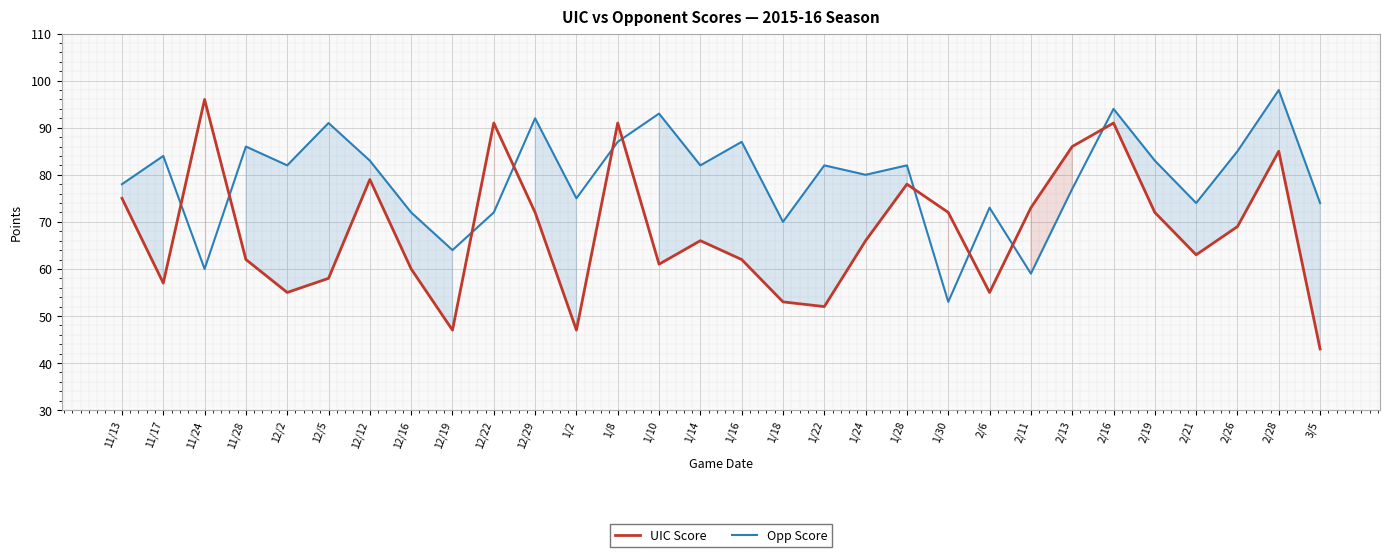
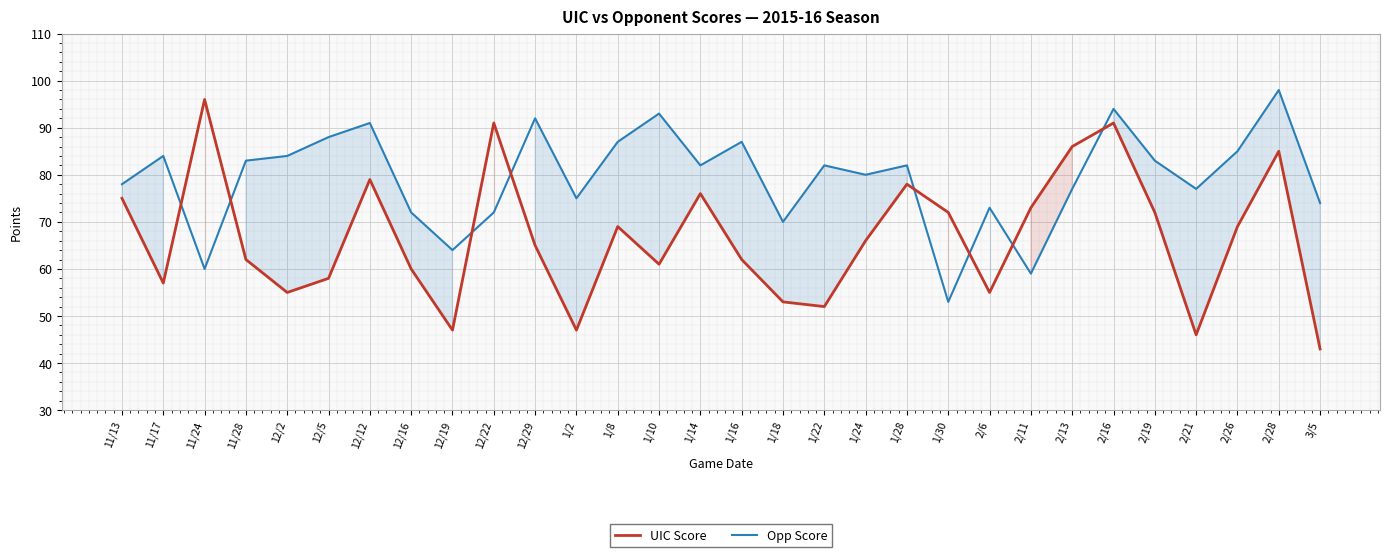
Opp Score, 11/28: 86 -> 83
Opp Score, 12/2: 82 -> 84
Opp Score, 12/5: 91 -> 88
Opp Score, 12/12: 83 -> 91
UIC Score, 12/29: 72 -> 65
UIC Score, 1/8: 91 -> 69
UIC Score, 1/14: 66 -> 76
UIC Score, 2/21: 63 -> 46
Opp Score, 2/21: 74 -> 77
